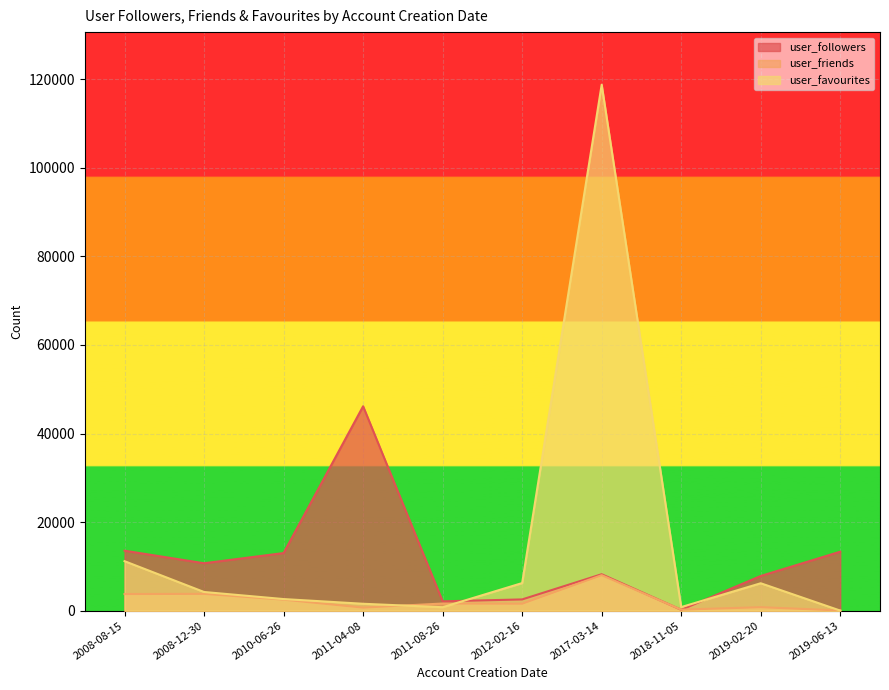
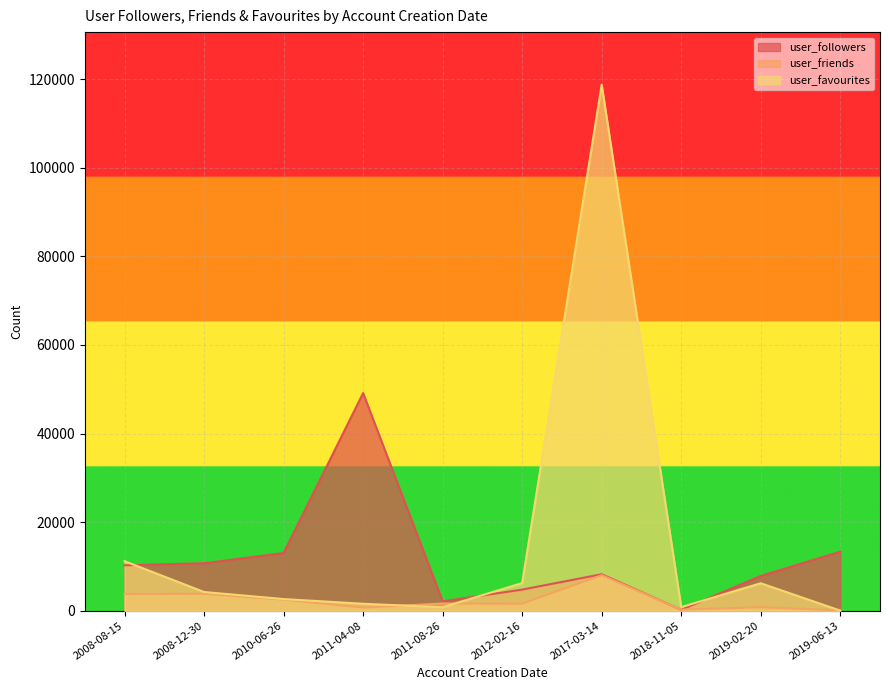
user_followers, 2008-08-15: 14000 -> 10000
user_followers, 2011-04-08: 46000 -> 49000
user_followers, 2012-02-16: 3000 -> 5000
